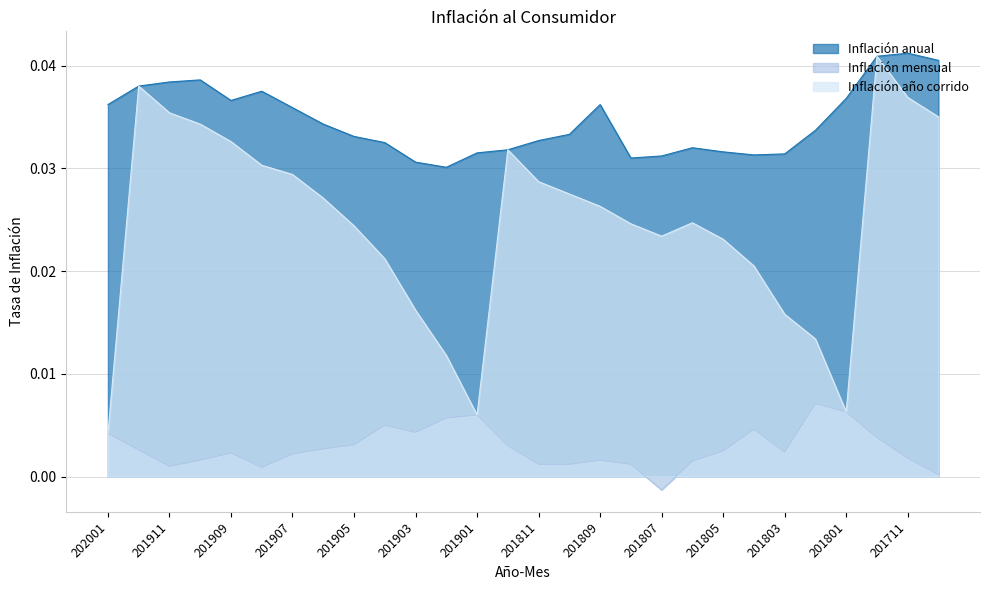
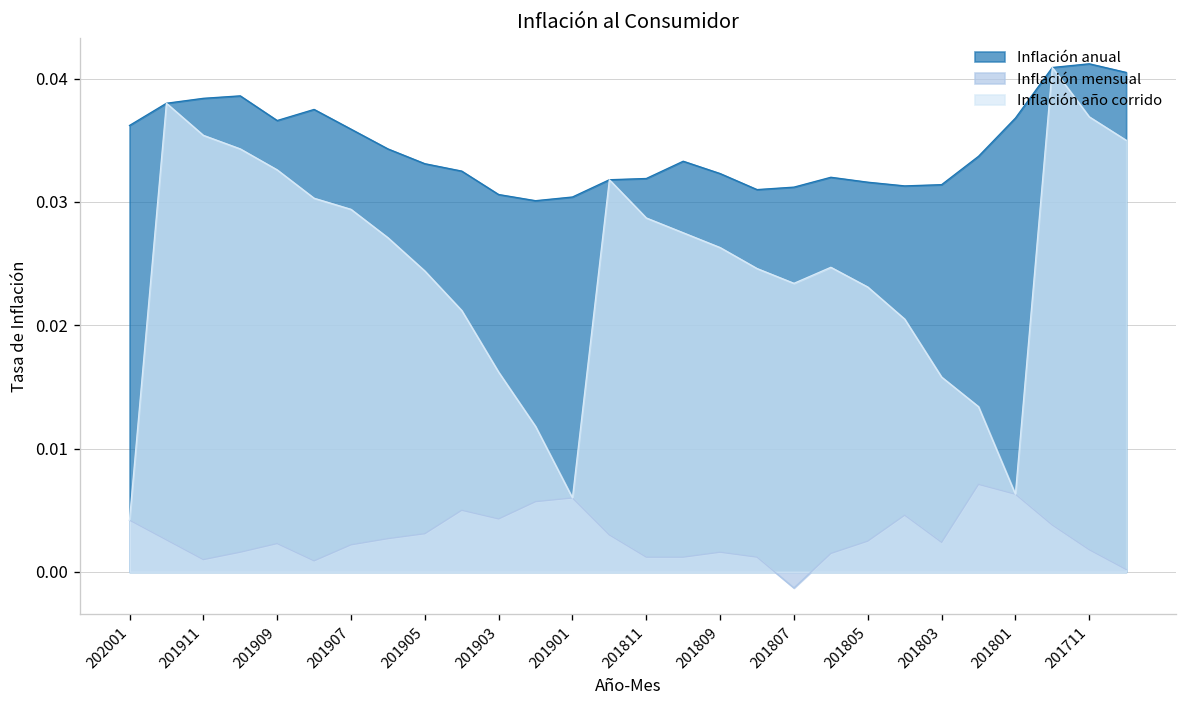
Inflación anual, 201901: 0.0315 -> 0.0304
Inflación anual, 201811: 0.0327 -> 0.0319
Inflación anual, 201809: 0.0362 -> 0.0323
